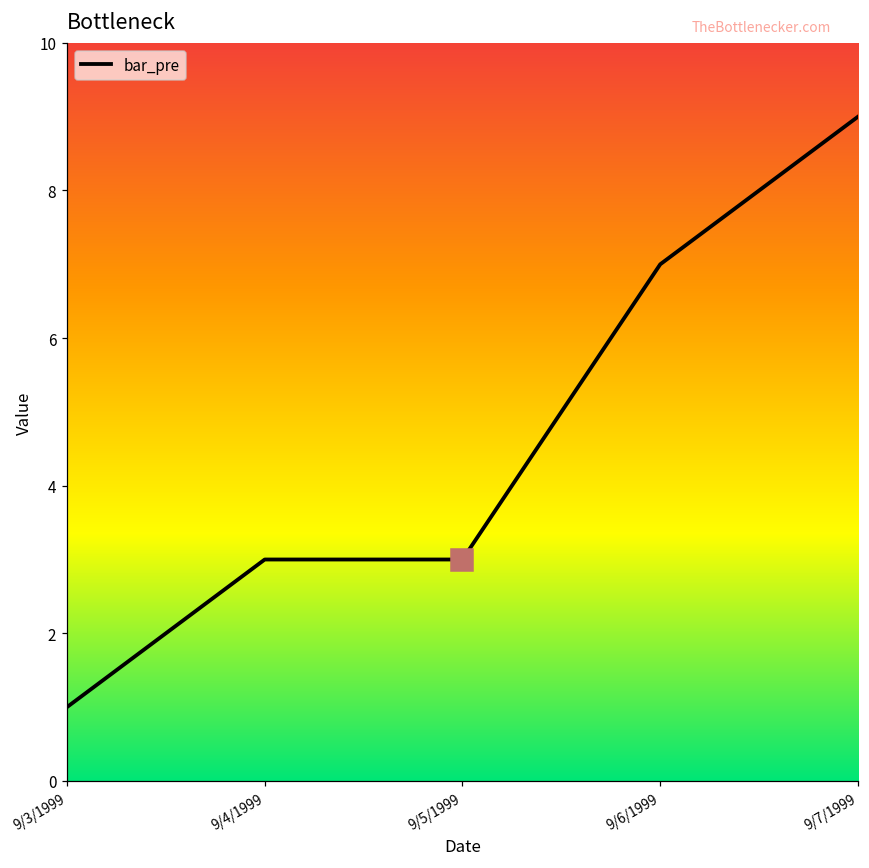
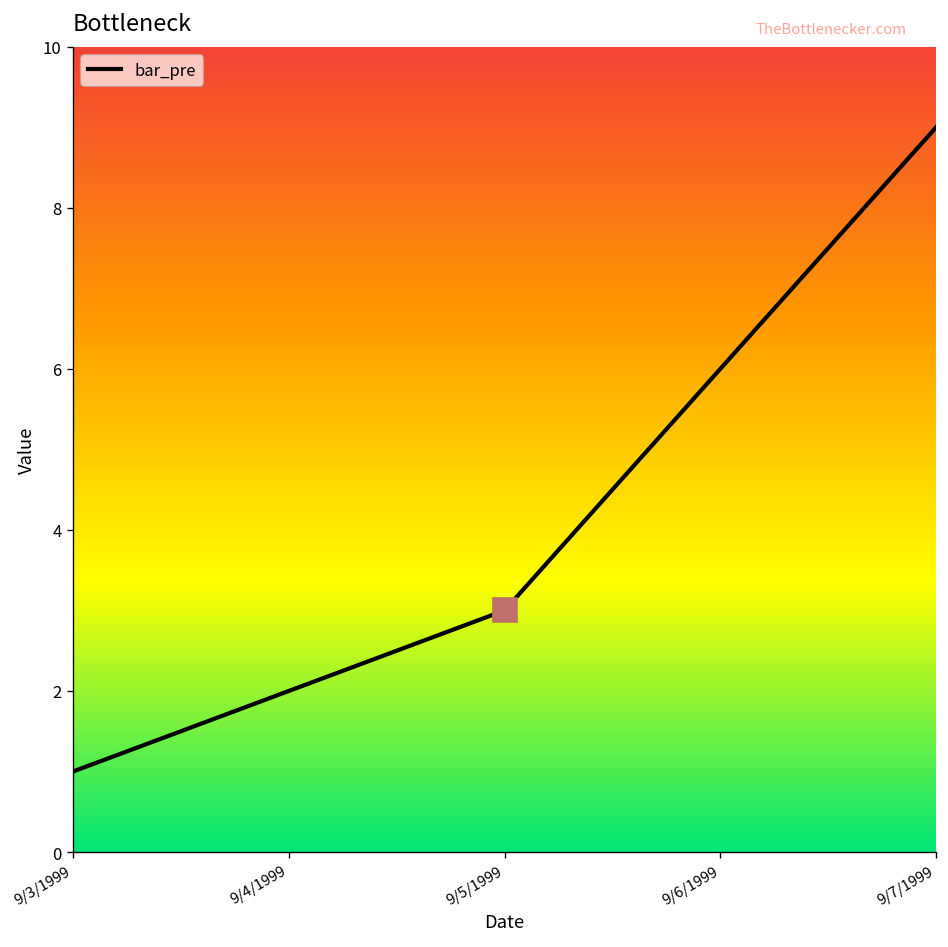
bar_pre, 9/4/1999: 3 -> 2
bar_pre, 9/6/1999: 7 -> 6
